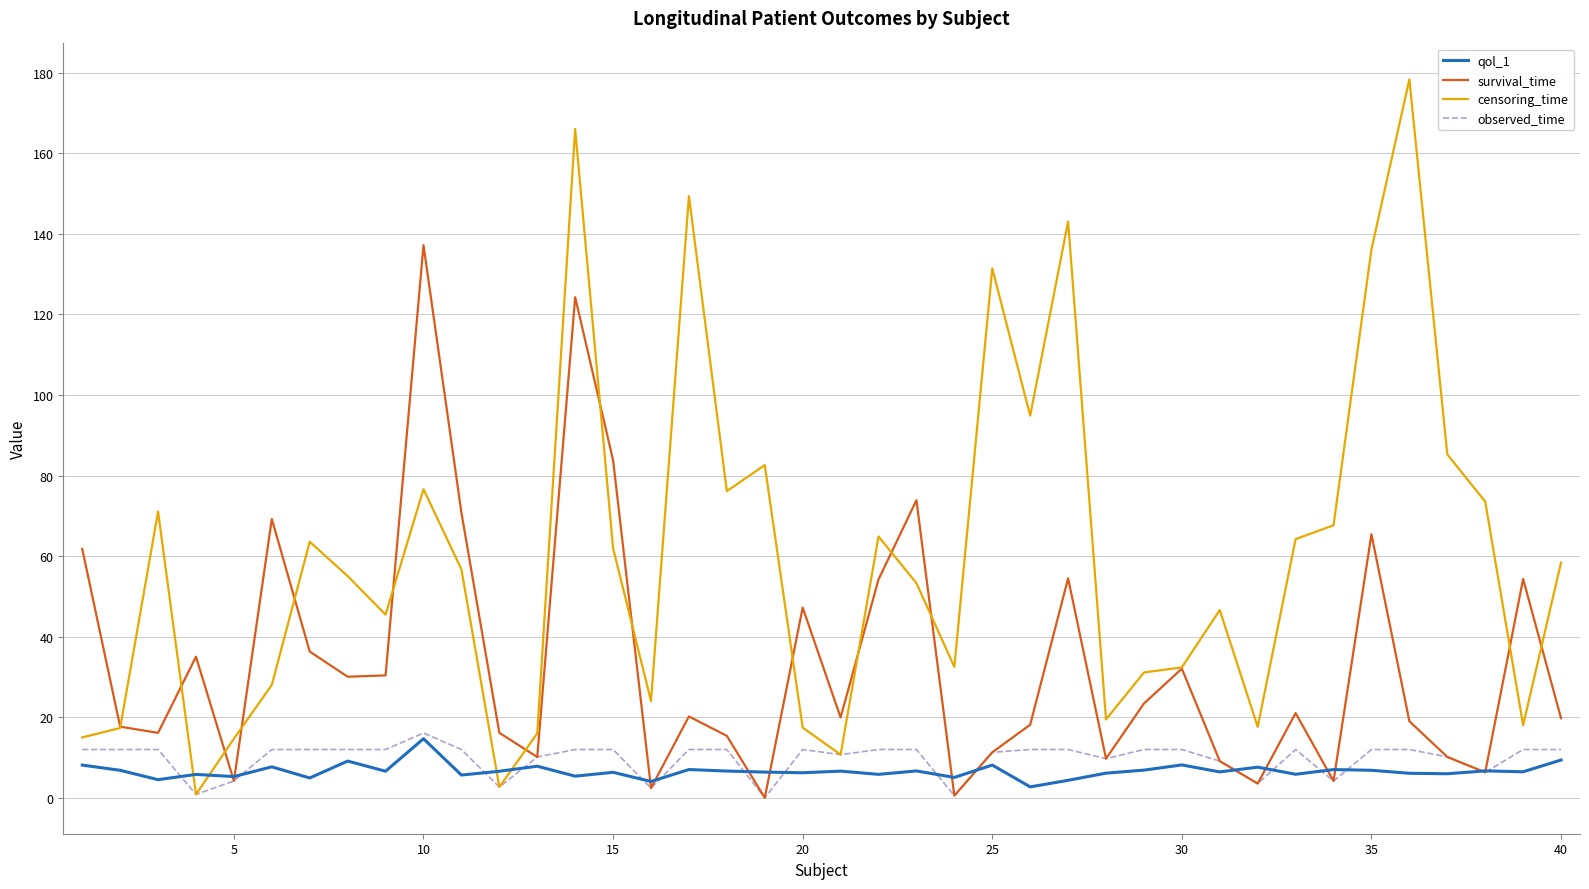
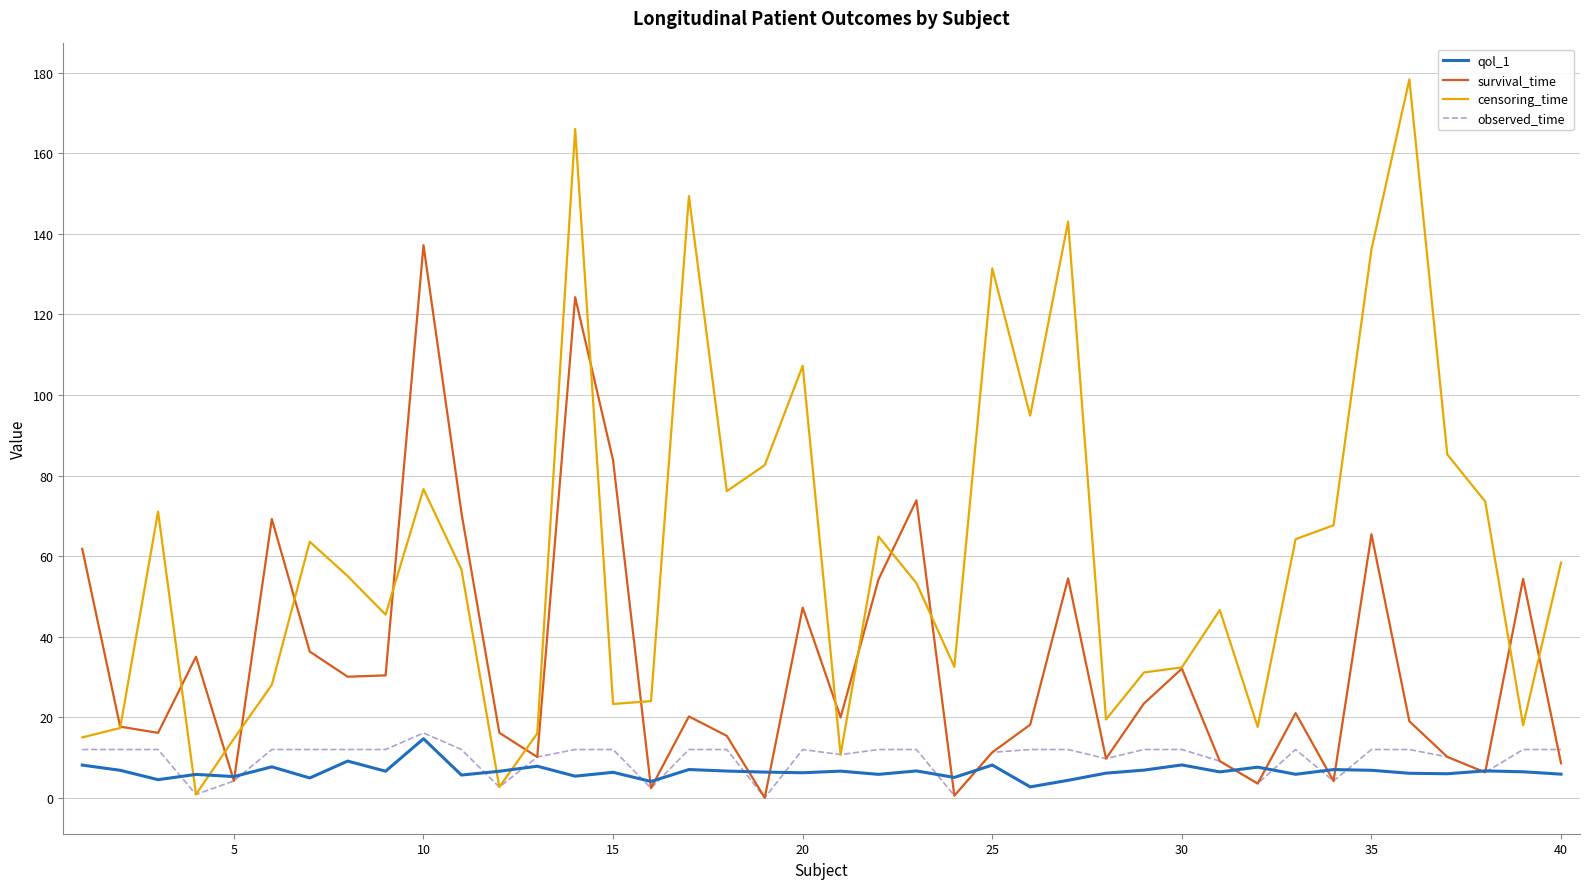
censoring_time, 15: 62 -> 23
censoring_time, 20: 17 -> 107
qol_1, 40: 9 -> 6
survival_time, 40: 20 -> 9
